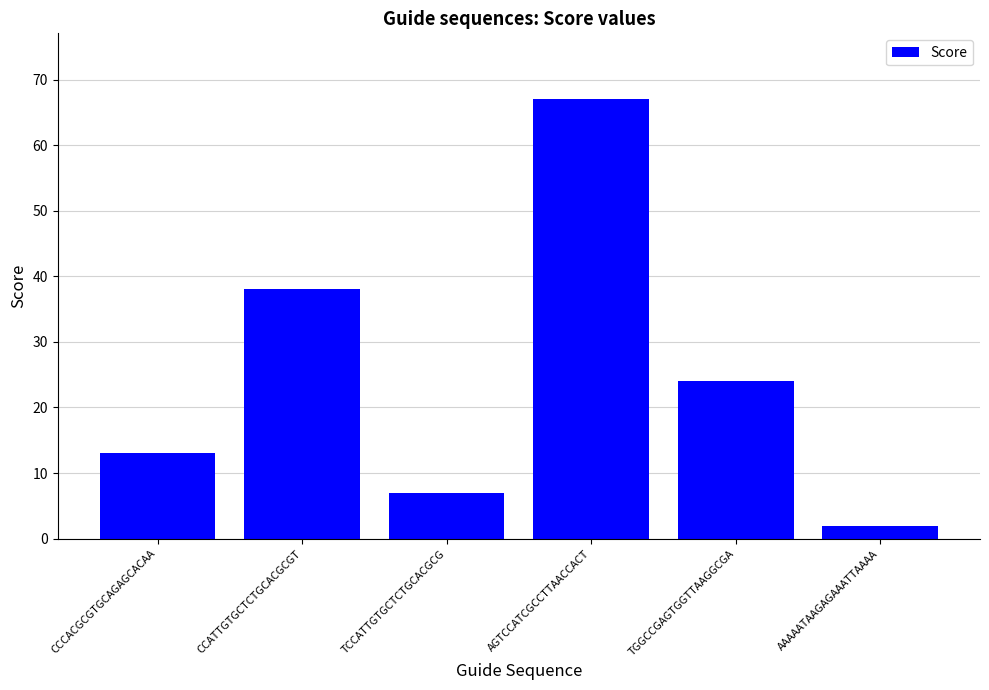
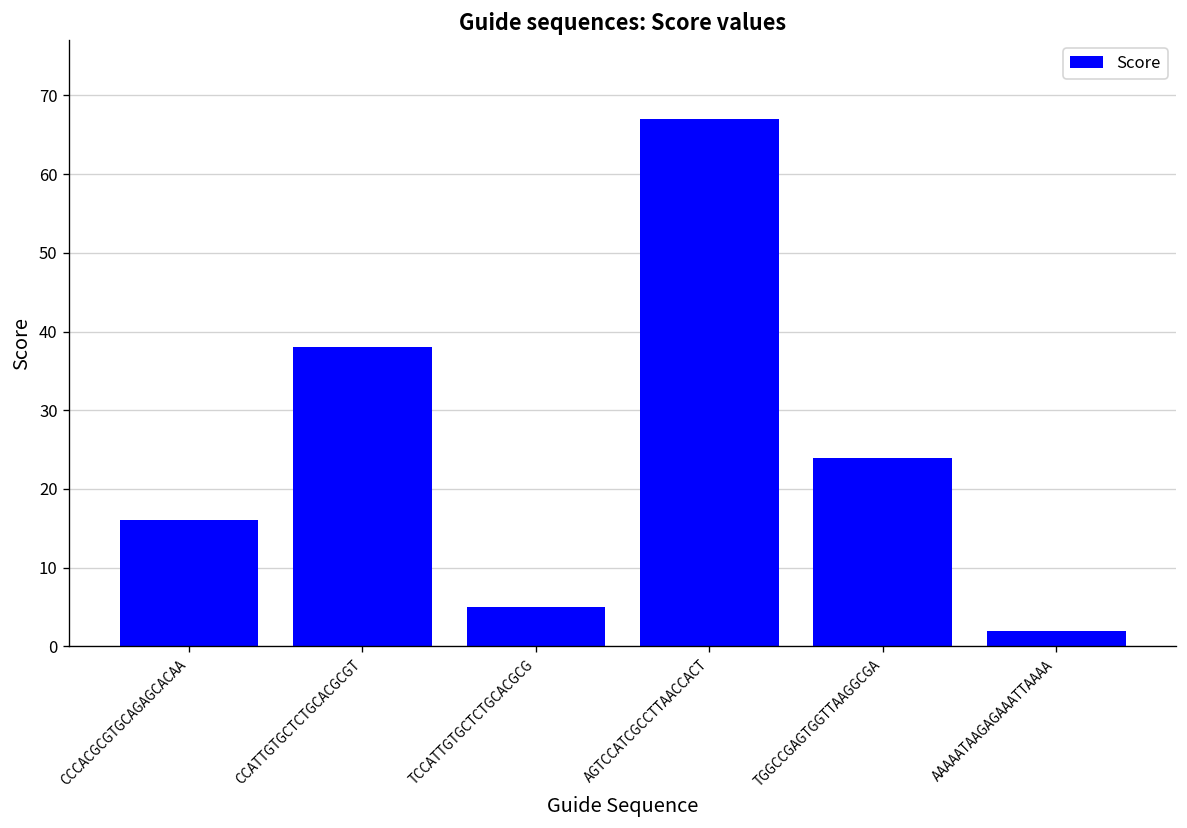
CCCACGCGTGCAGAGCACAA: 13 -> 16
TCCATTGTGCTCTGCACGCG: 7 -> 5
